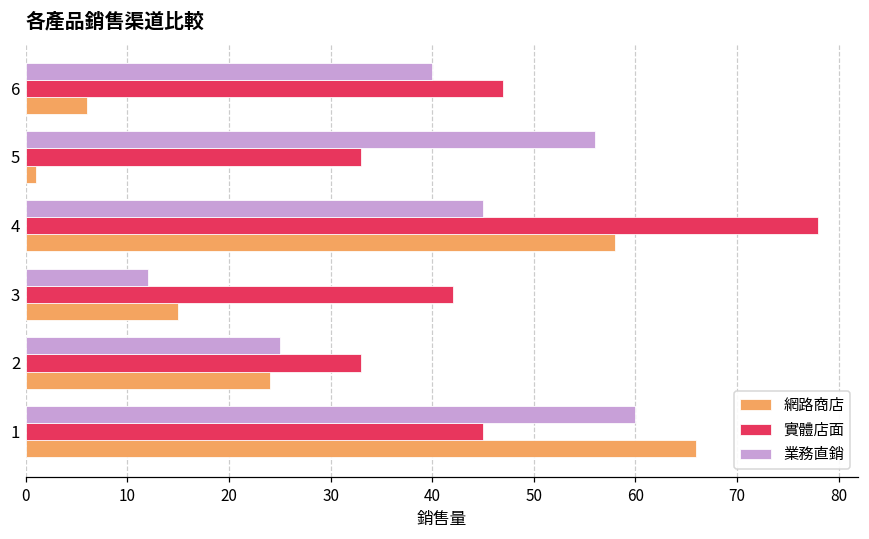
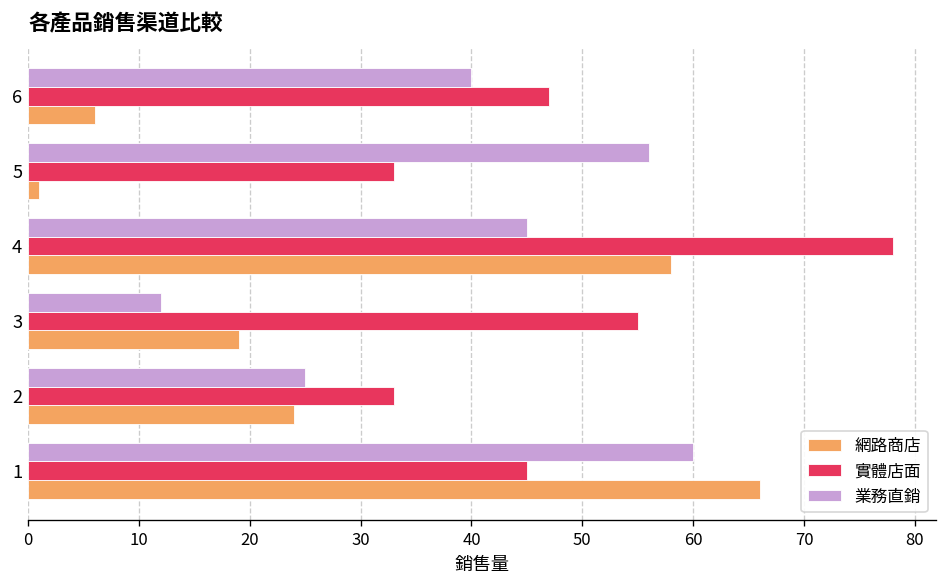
實體店面, 3: 42 -> 55
網路商店, 3: 15 -> 19
